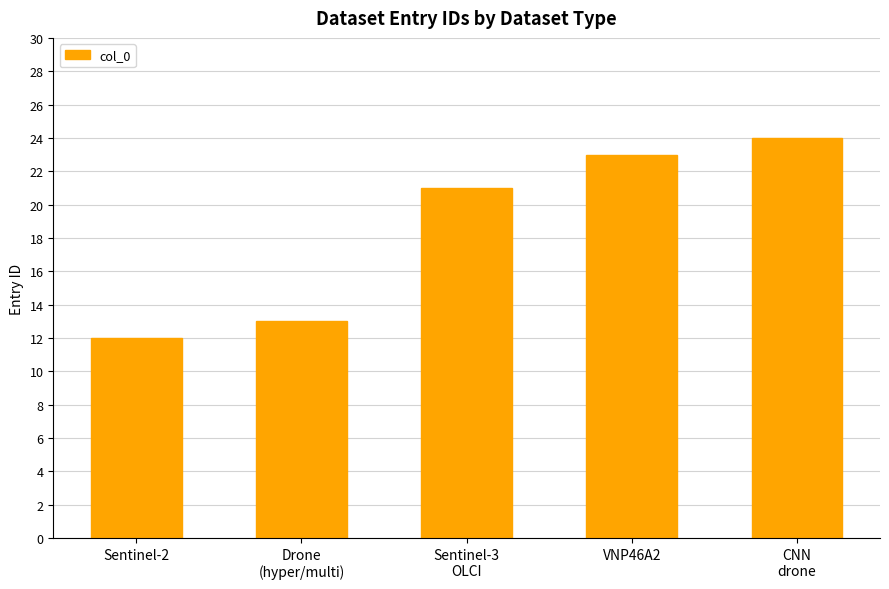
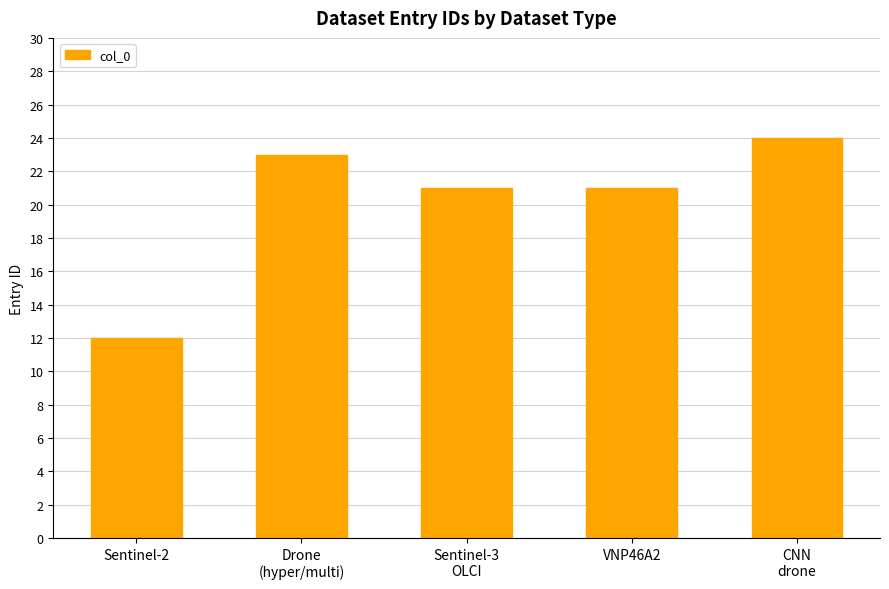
Drone (hyper/multi): 13 -> 23
VNP46A2: 23 -> 21
